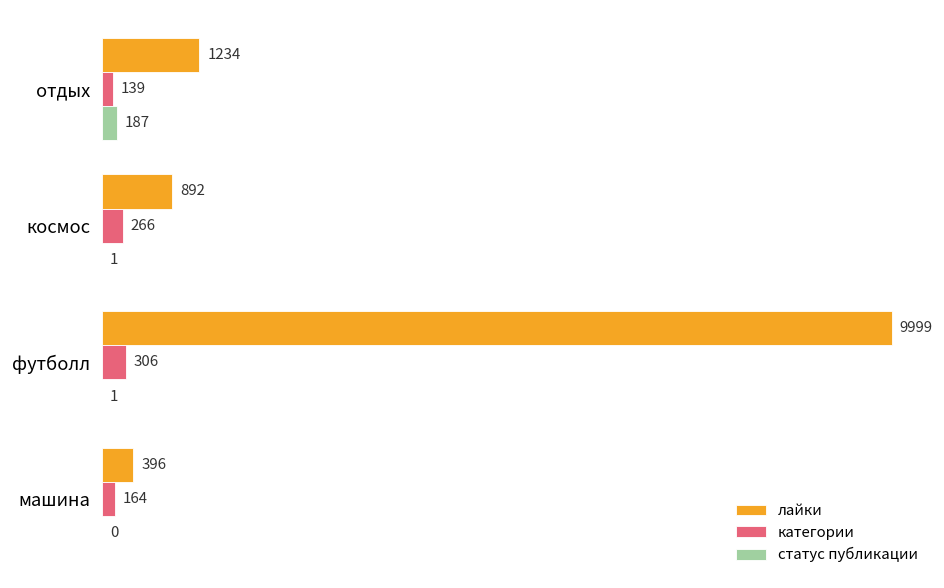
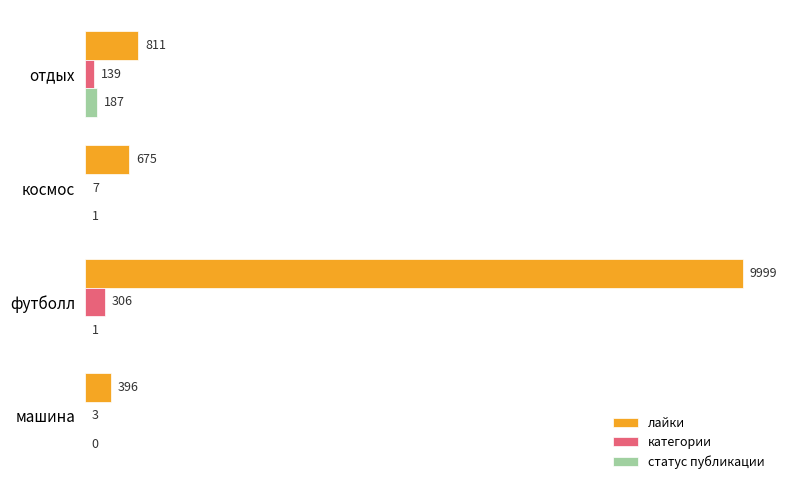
лайки, отдых: 1234 -> 811
лайки, космос: 892 -> 675
категории, космос: 266 -> 7
категории, машина: 164 -> 3
